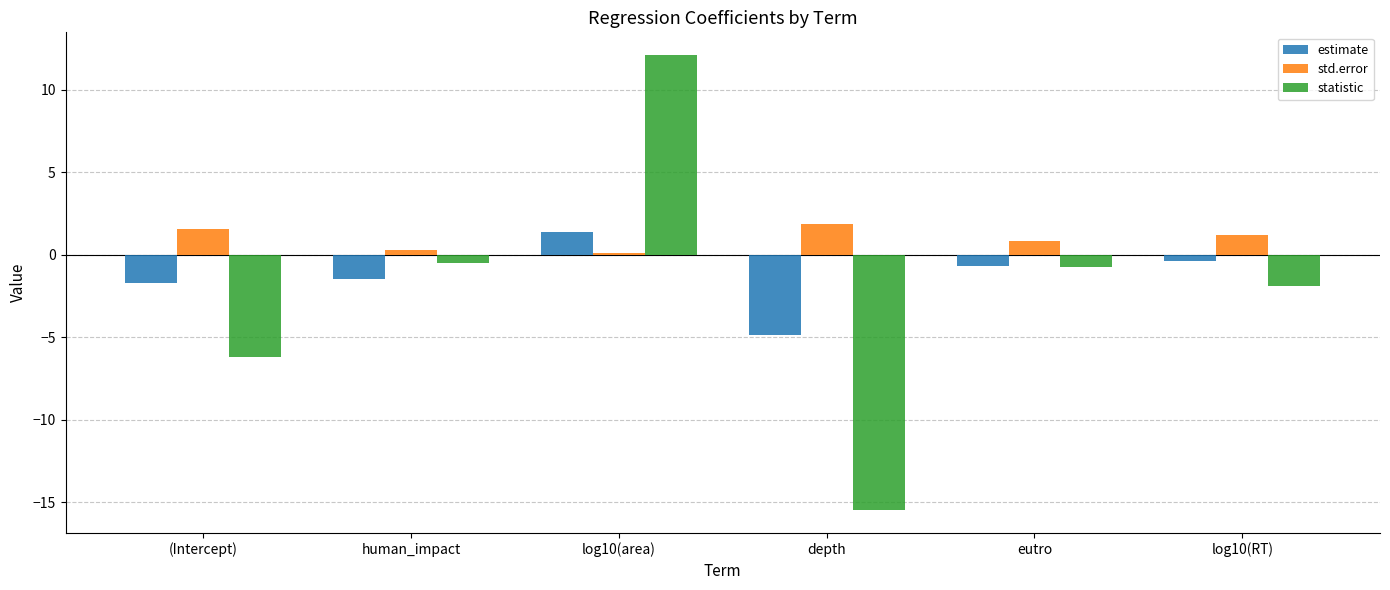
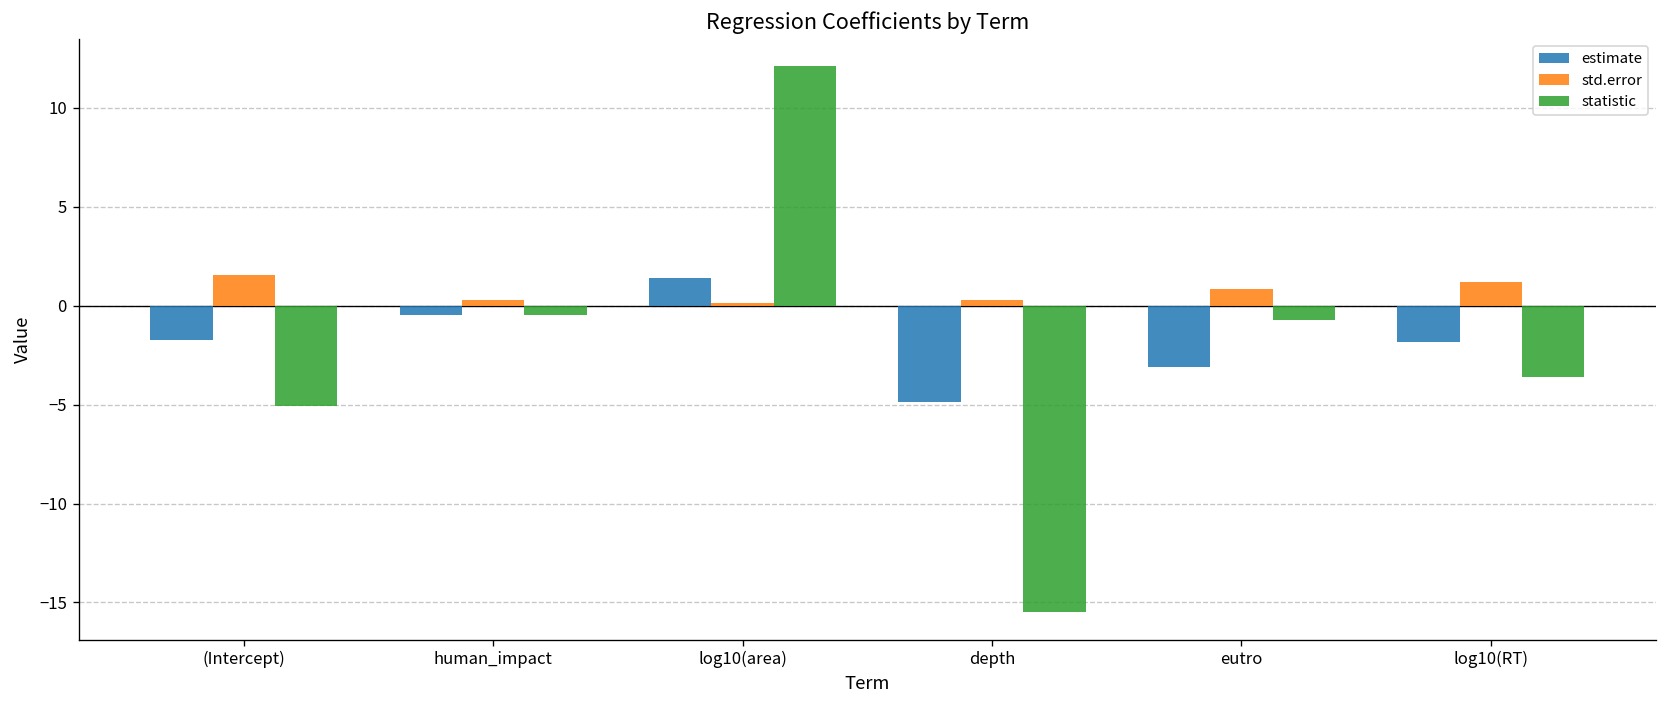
statistic, (Intercept): -6.2 -> -5.1
estimate, human_impact: -1.4 -> -0.5
std.error, depth: 1.8 -> 0.3
estimate, eutro: -0.7 -> -3.1
estimate, log10(RT): -0.4 -> -1.8
statistic, log10(RT): -1.9 -> -3.6
